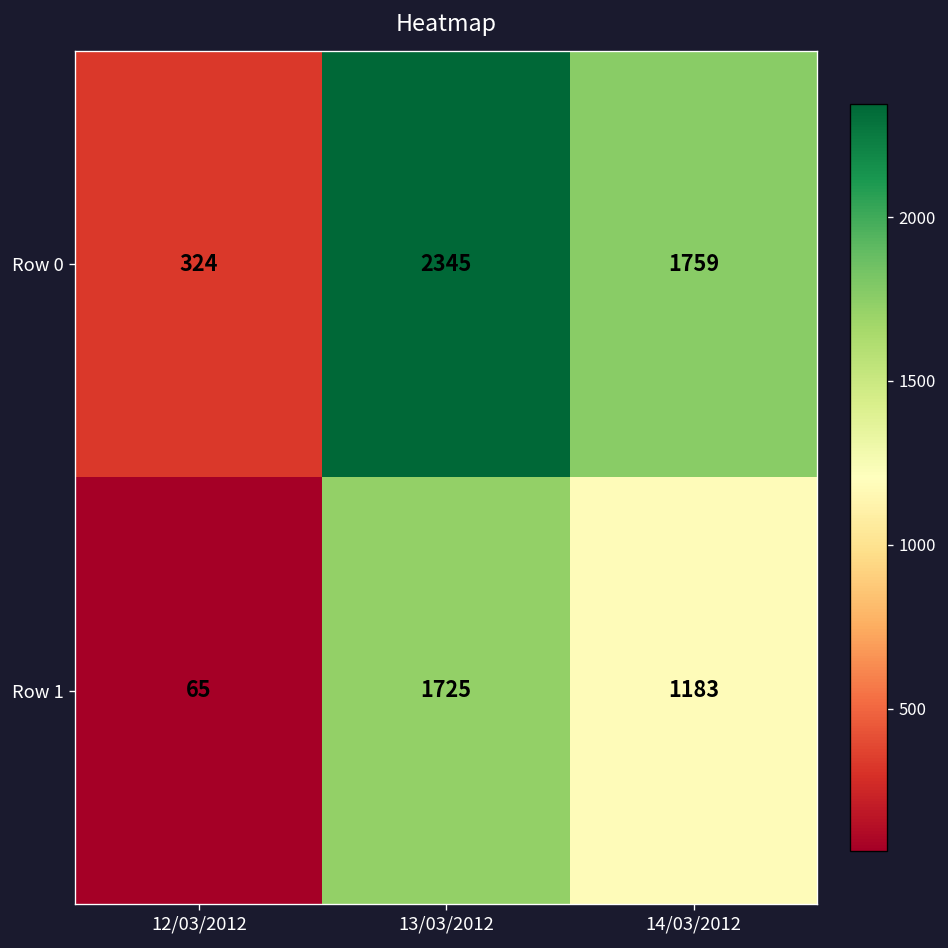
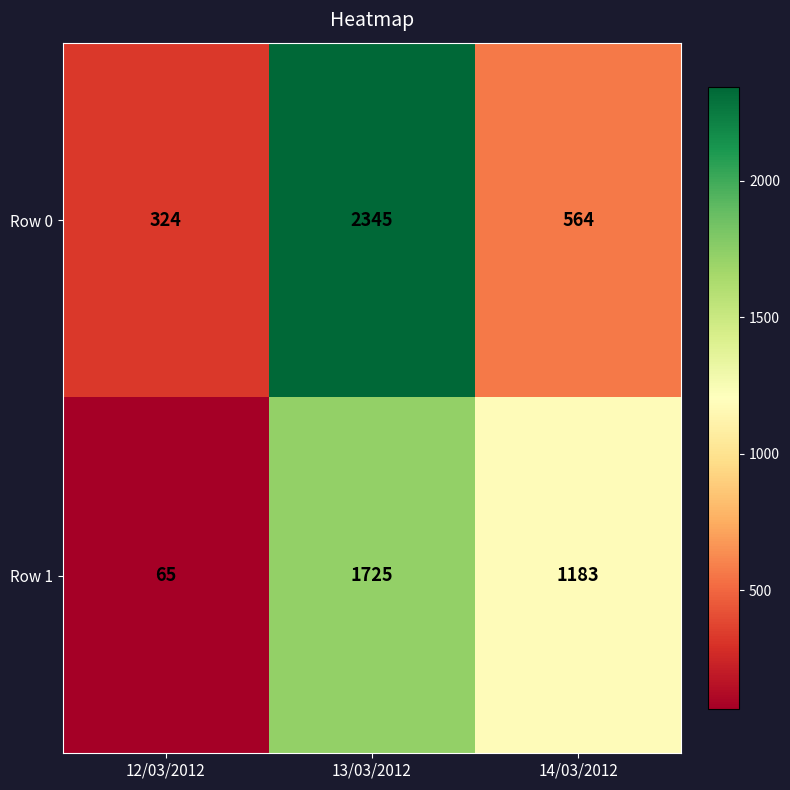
Row 0, 14/03/2012: 1759 -> 564
